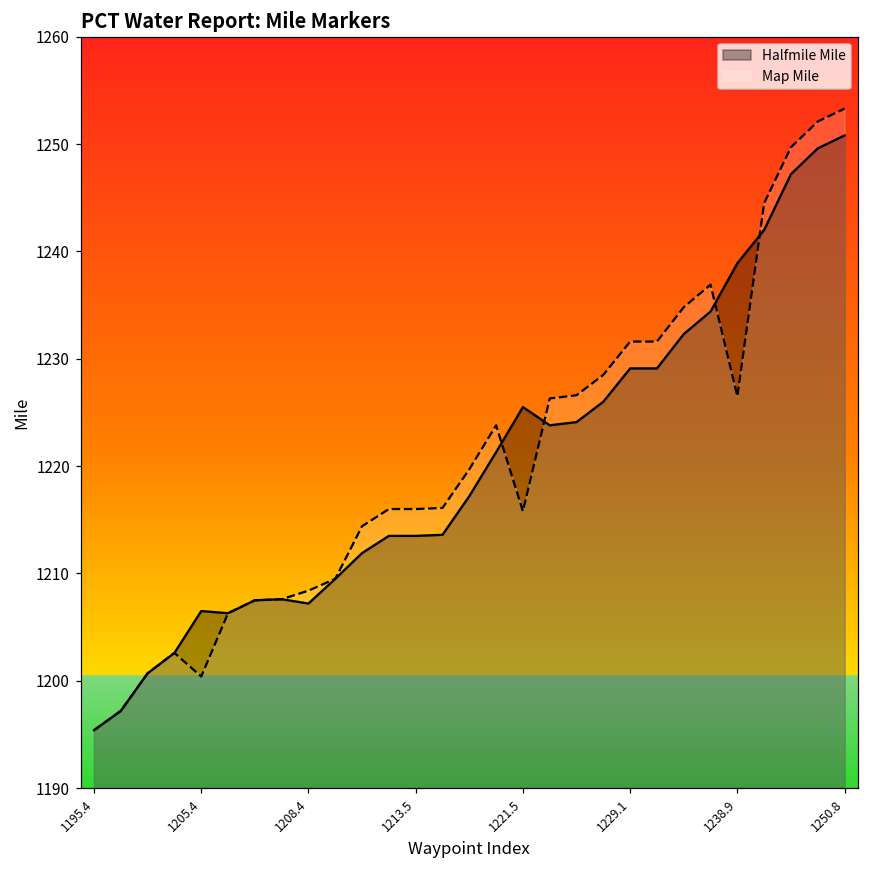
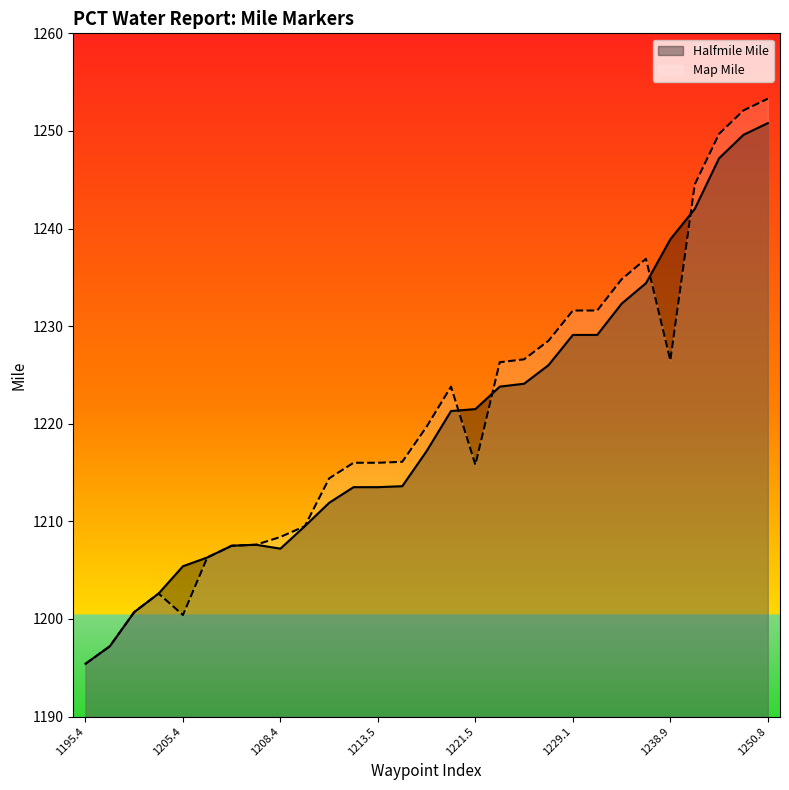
Halfmile Mile, 1205.4: 1207 -> 1205
Halfmile Mile, 1221.5: 1226 -> 1222
